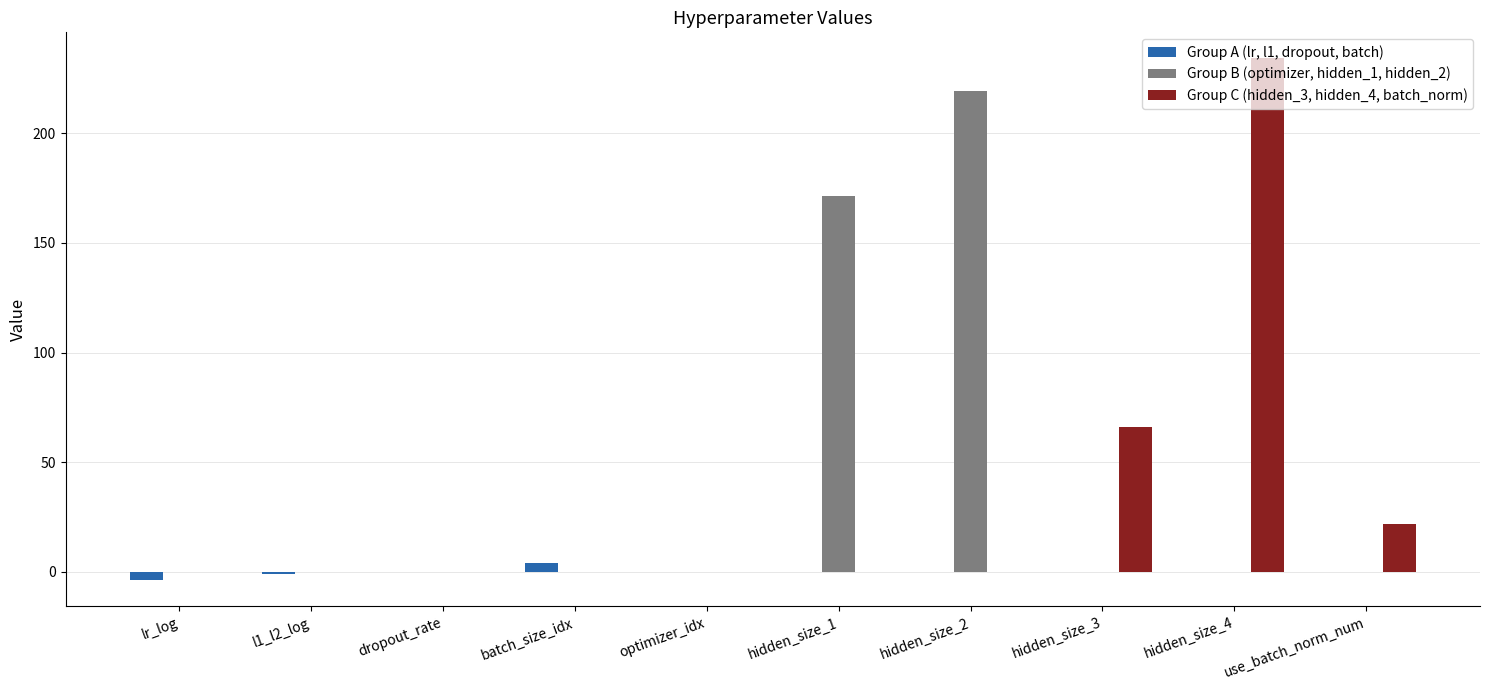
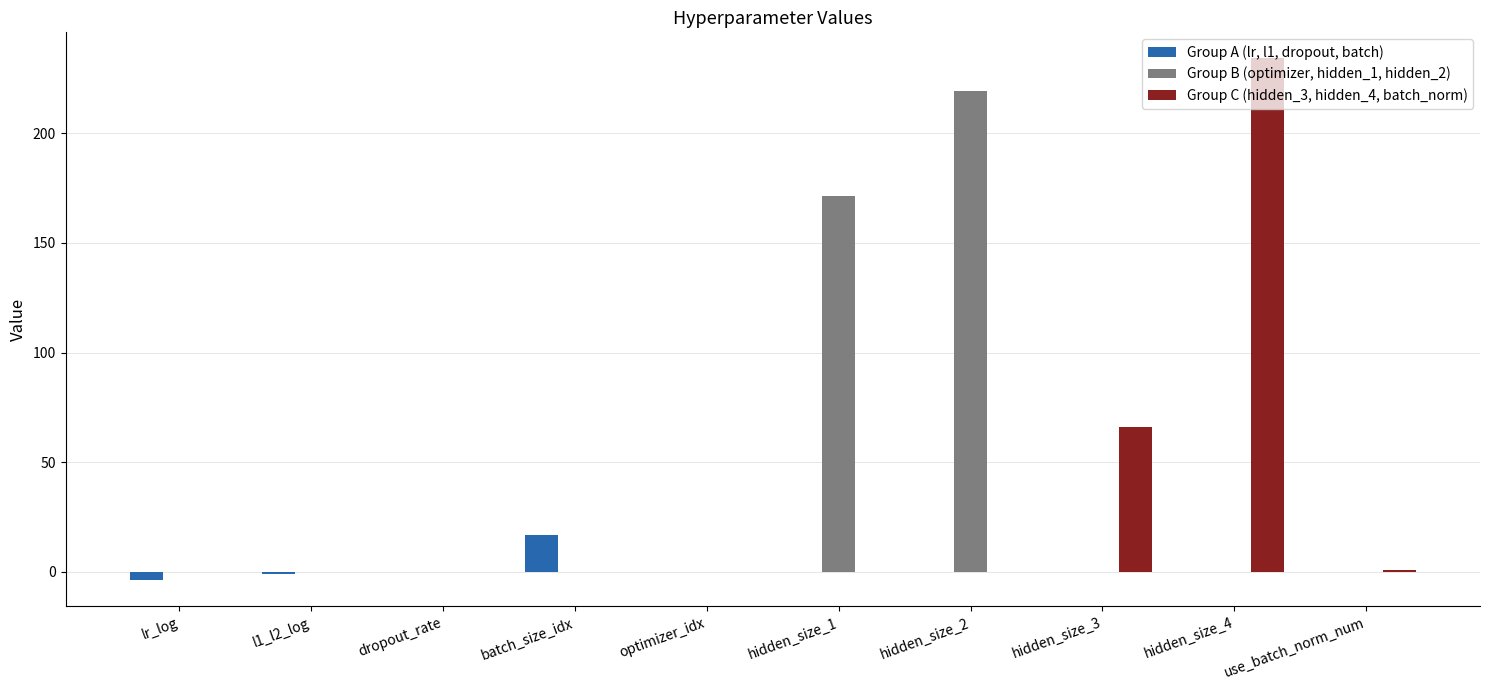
Group A (lr, l1, dropout, batch), batch_size_idx: 4 -> 17
Group C (hidden_3, hidden_4, batch_norm), use_batch_norm_num: 22 -> 1
